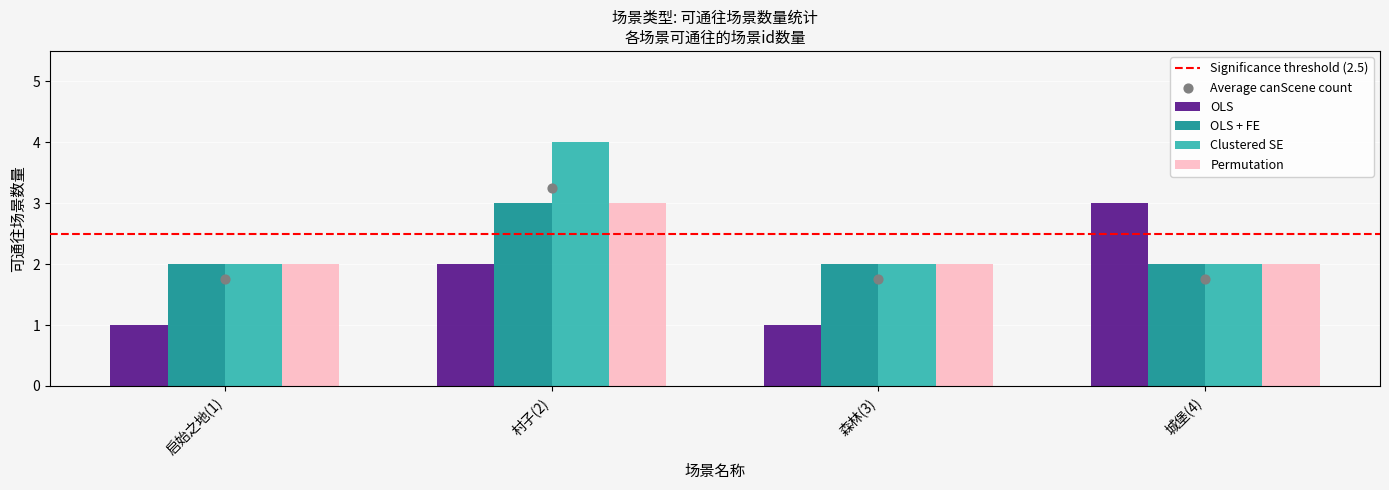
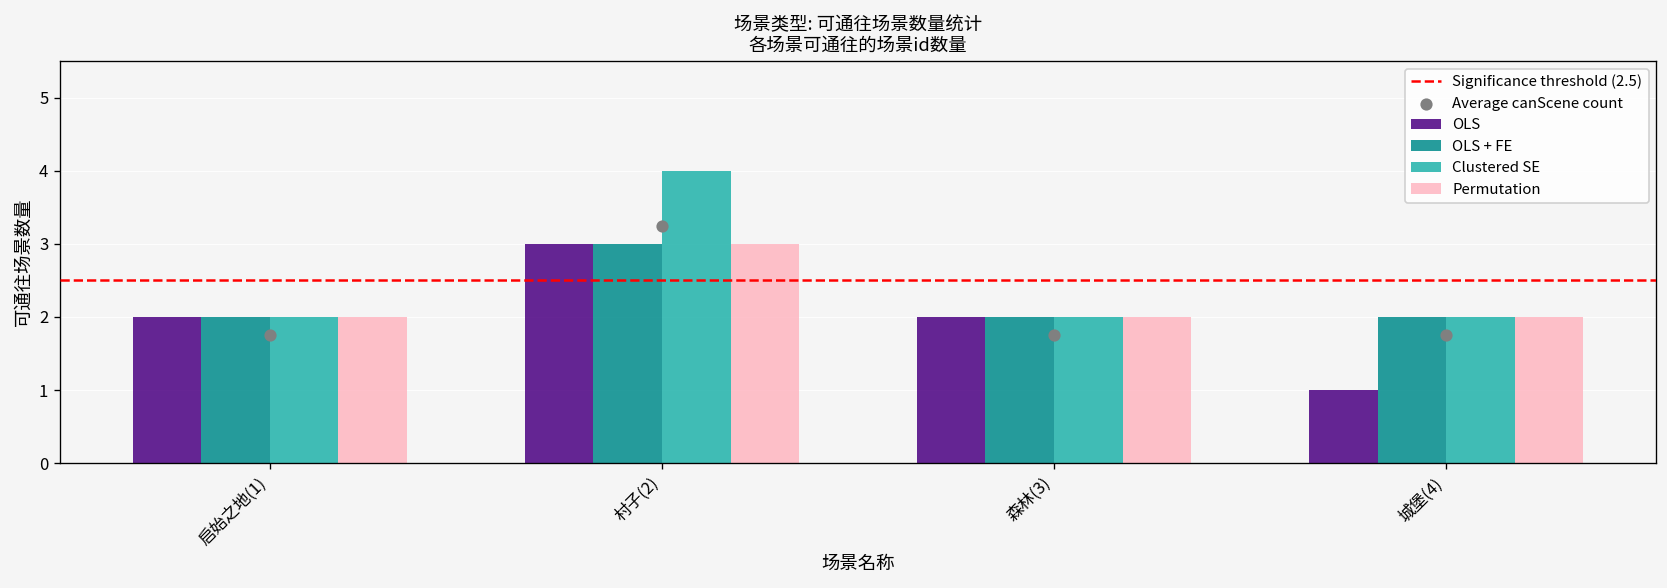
OLS, 启始之地(1): 1 -> 2
OLS, 村子(2): 2 -> 3
OLS, 森林(3): 1 -> 2
OLS, 城堡(4): 3 -> 1
